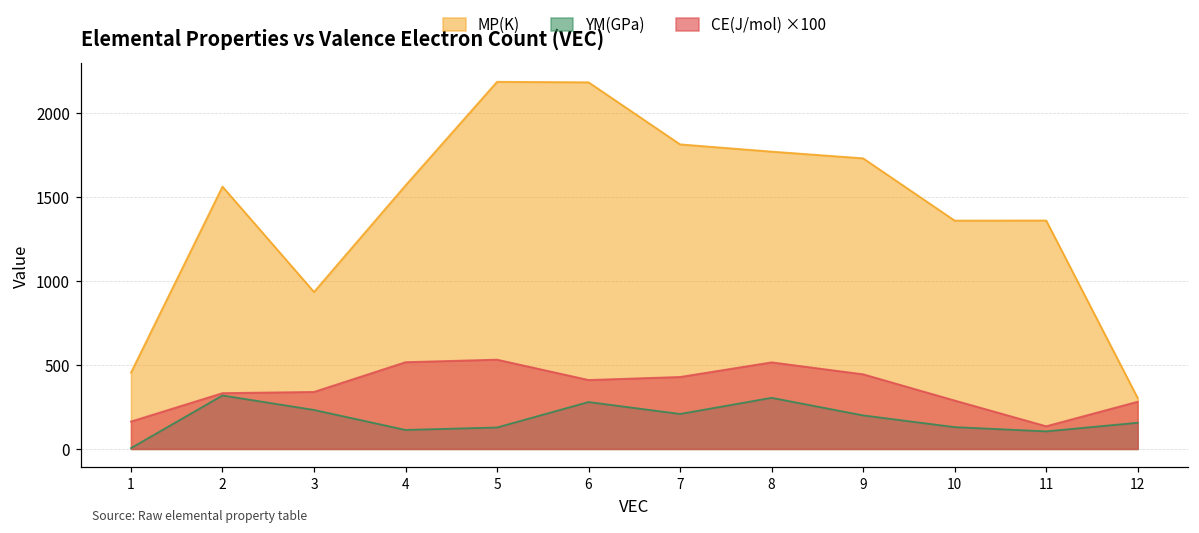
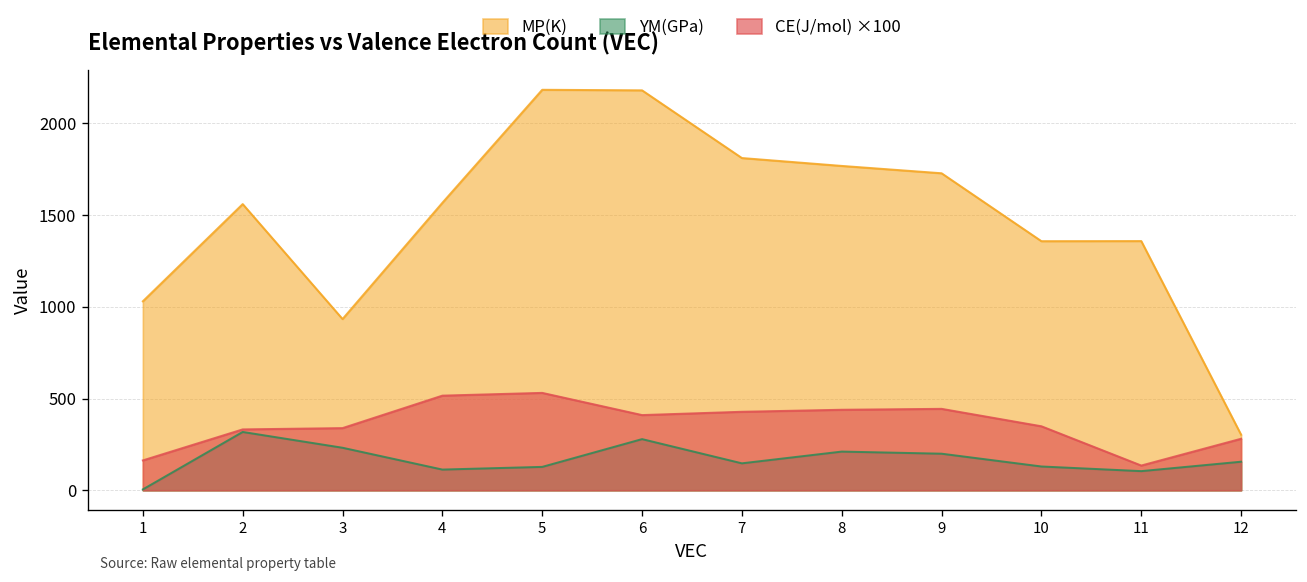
MP(K), 1: 450 -> 1030
YM(GPa), 7: 210 -> 150
YM(GPa), 8: 300 -> 210
CE(J/mol) ×100, 8: 520 -> 440
CE(J/mol) ×100, 10: 290 -> 350
